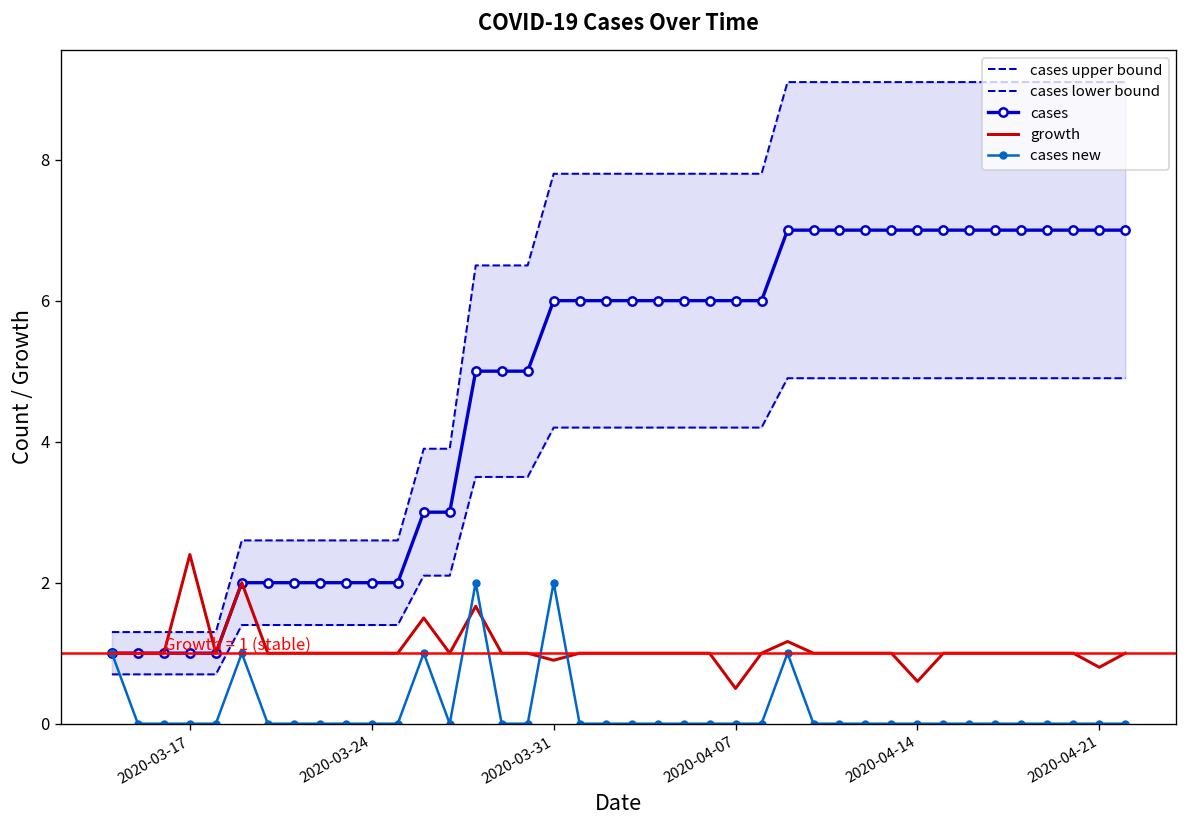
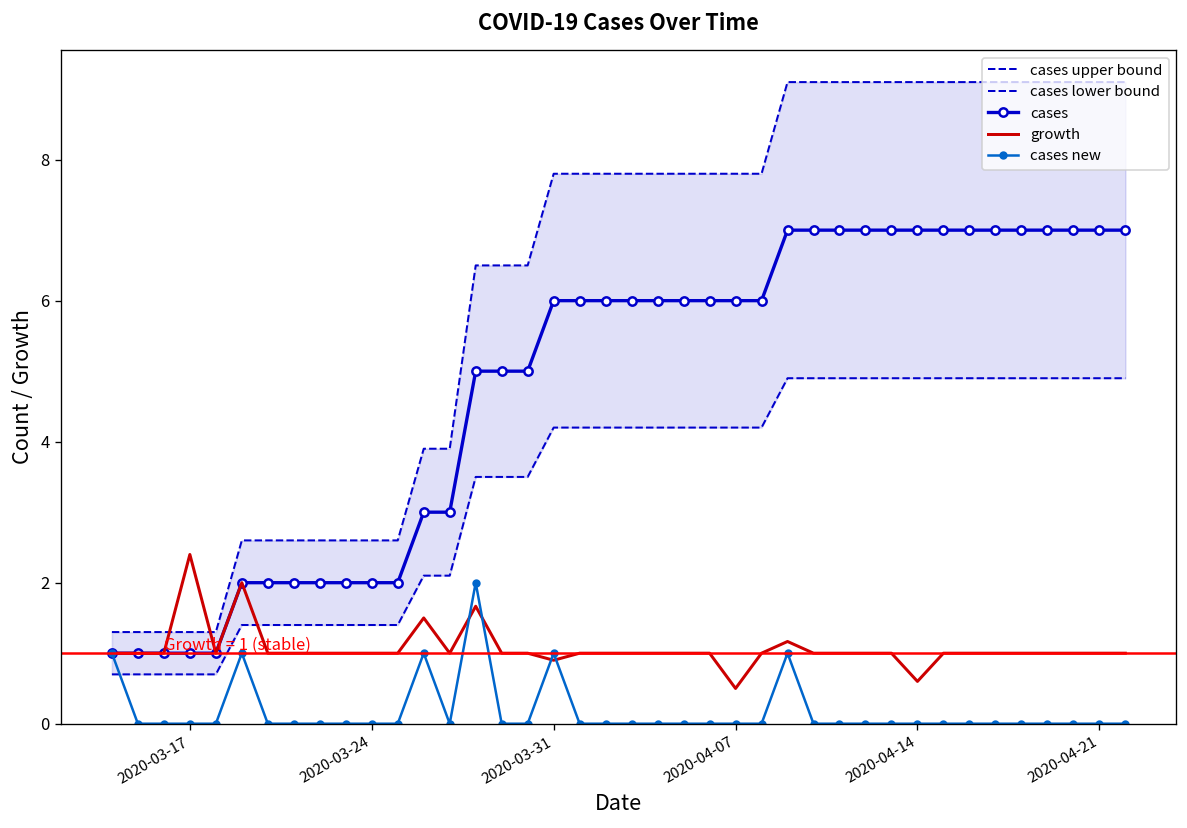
cases new, 2020-03-31: 2 -> 1
growth, 2020-04-21: 0.8 -> 1.0
